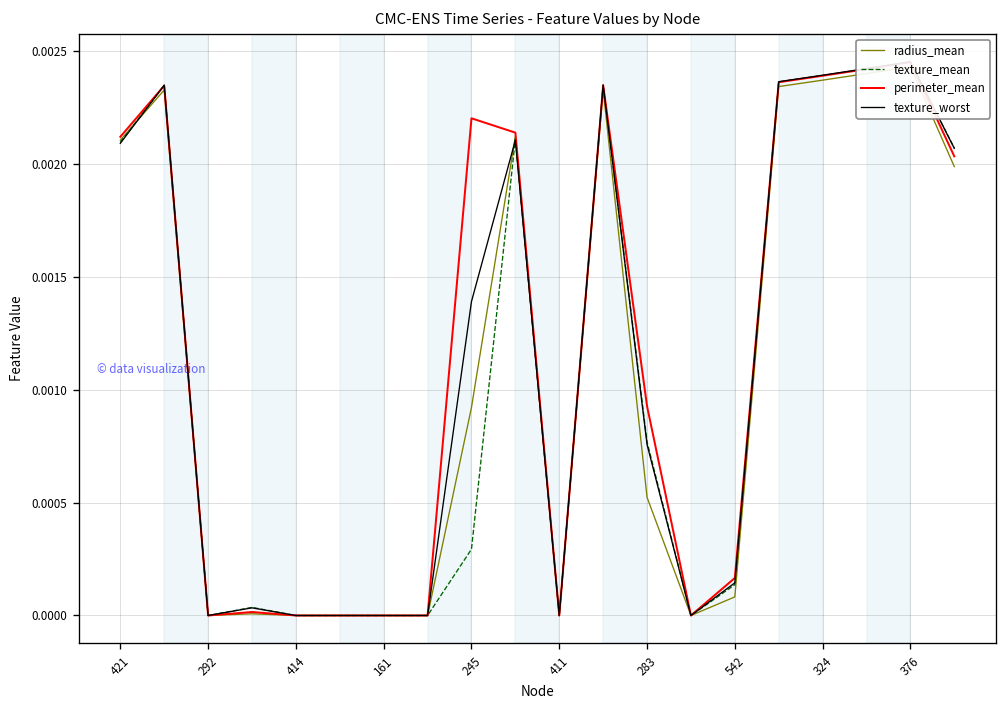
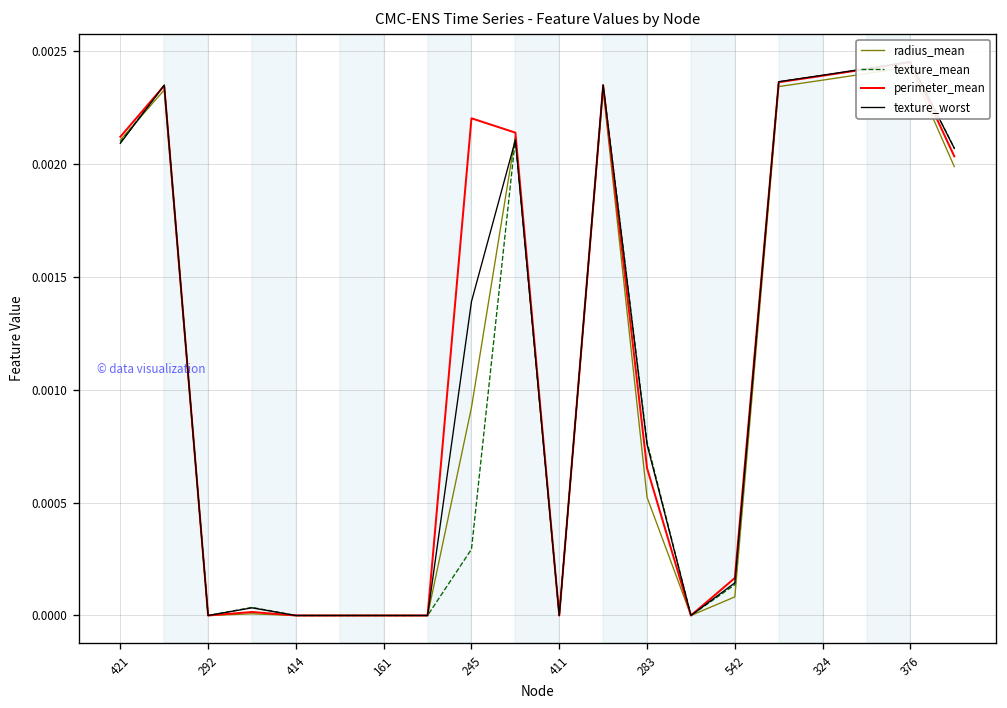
perimeter_mean, 283: 0.00093 -> 0.00065
